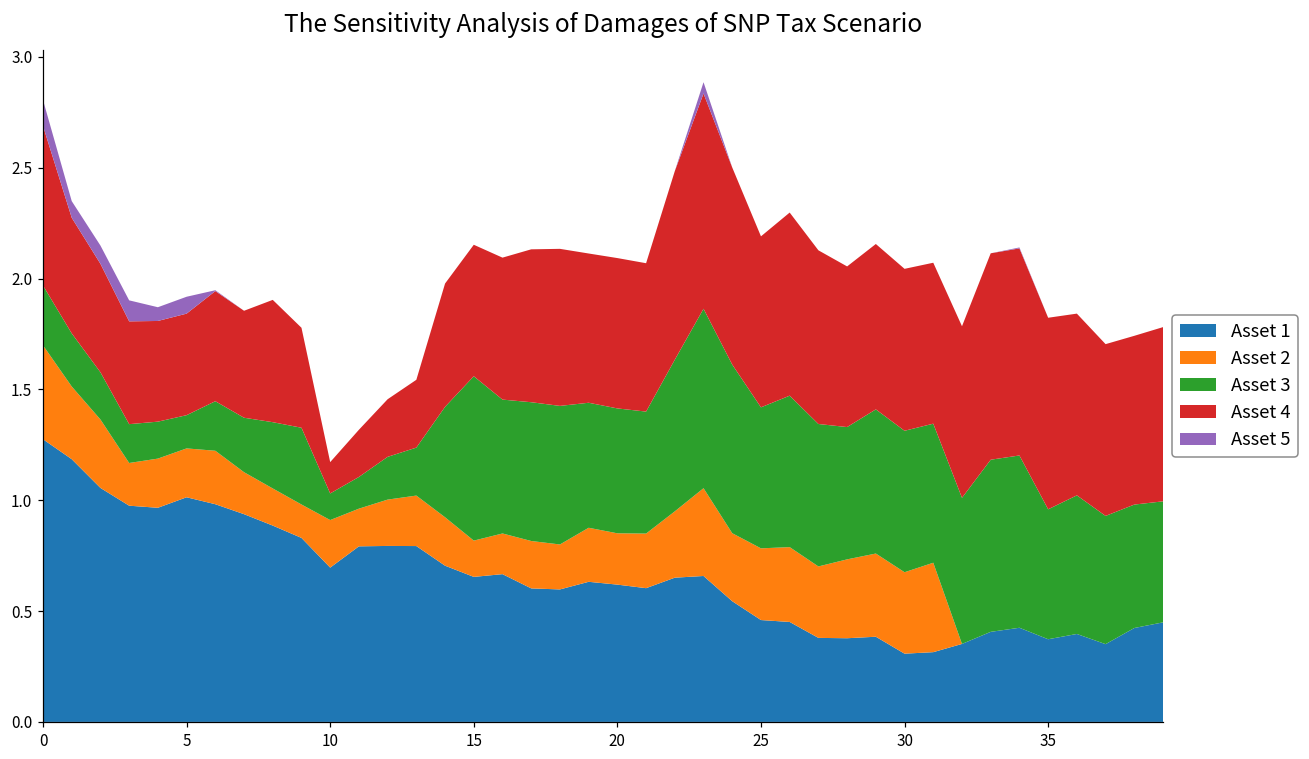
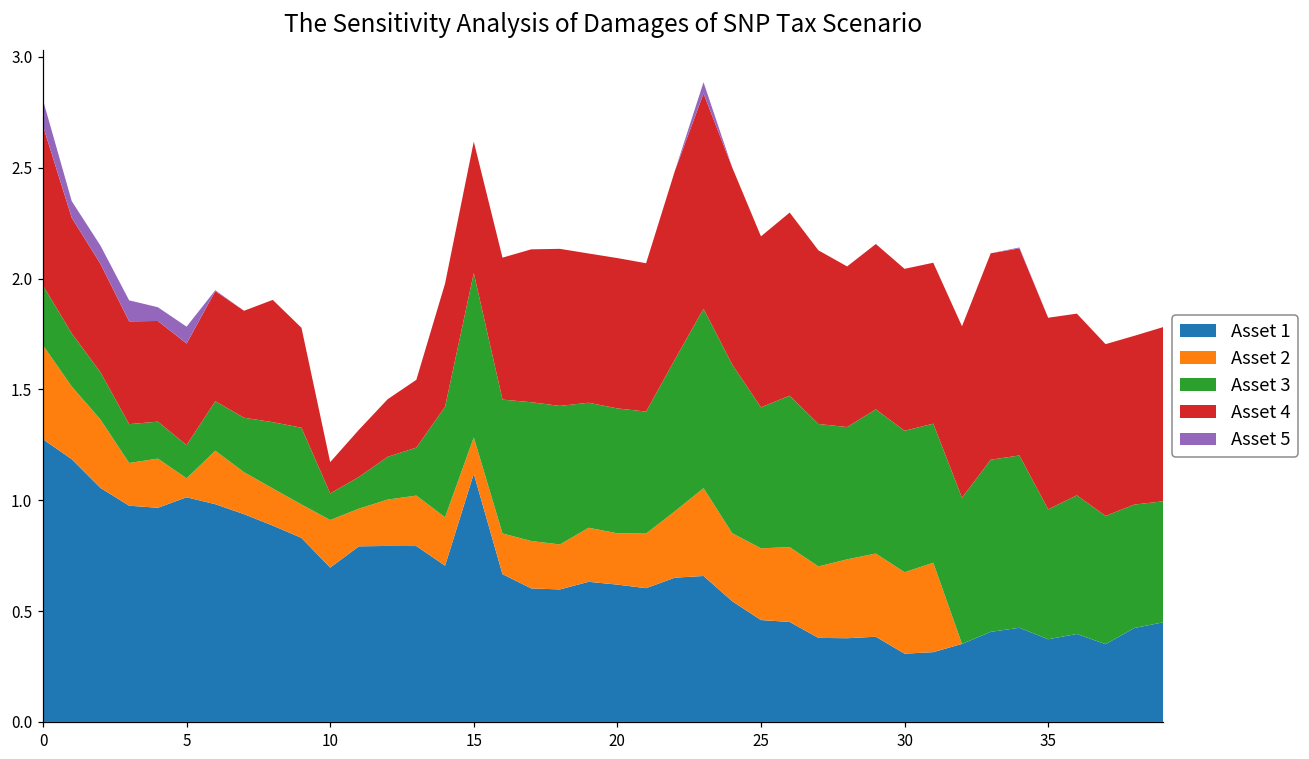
Asset 2, 5: 0.22 -> 0.09
Asset 1, 15: 0.65 -> 1.12
